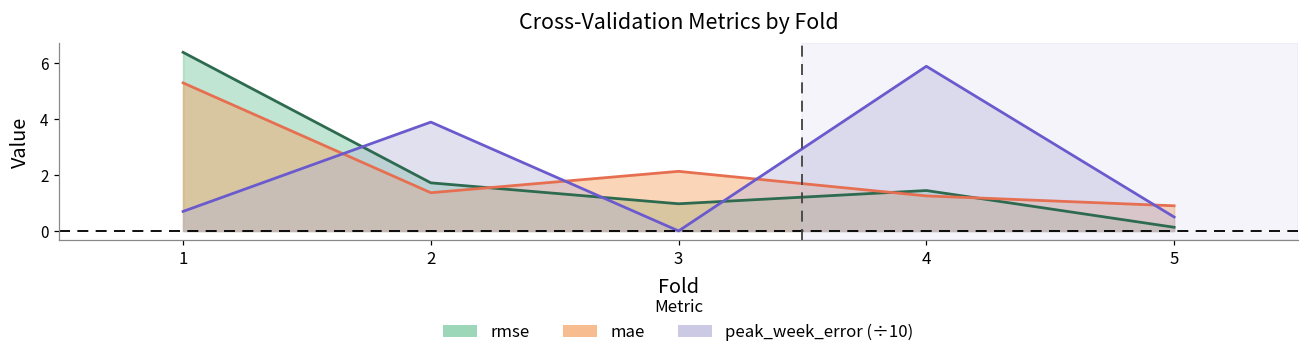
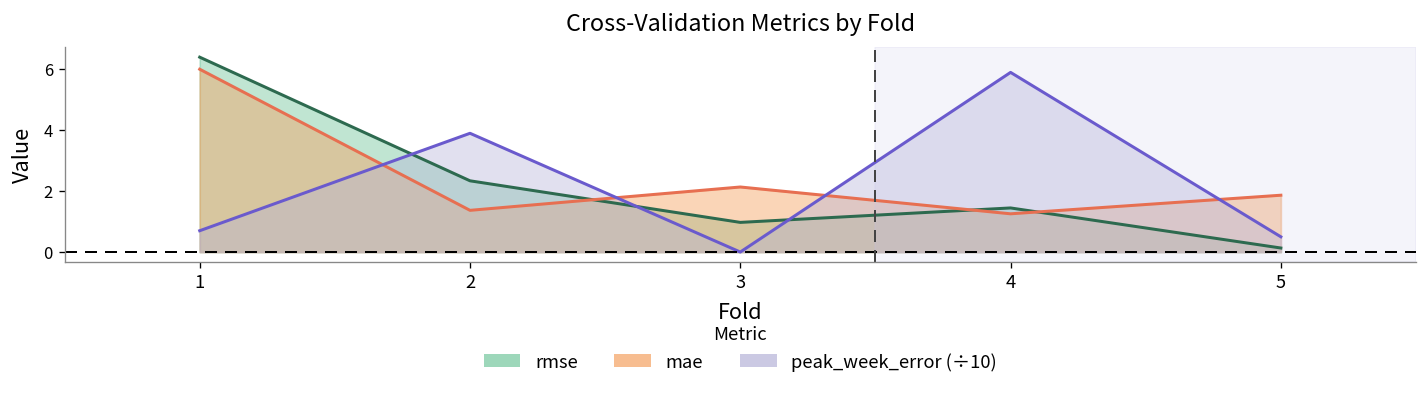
mae, 1: 5.3 -> 6.0
rmse, 2: 1.7 -> 2.3
mae, 5: 0.9 -> 1.9
